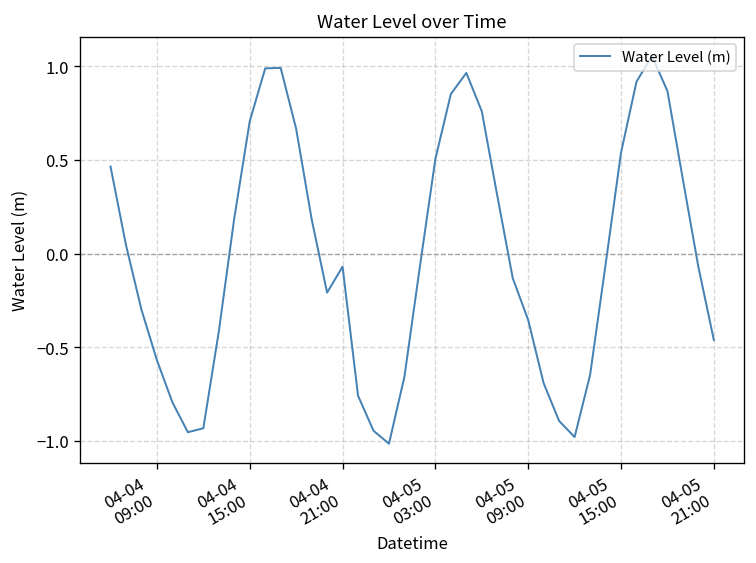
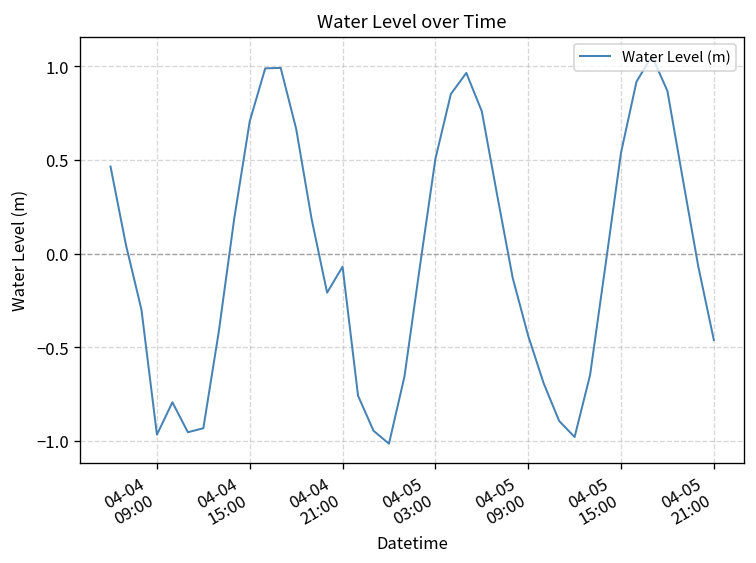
04-04 09:00: -0.57 -> -0.97
04-05 09:00: -0.36 -> -0.44
